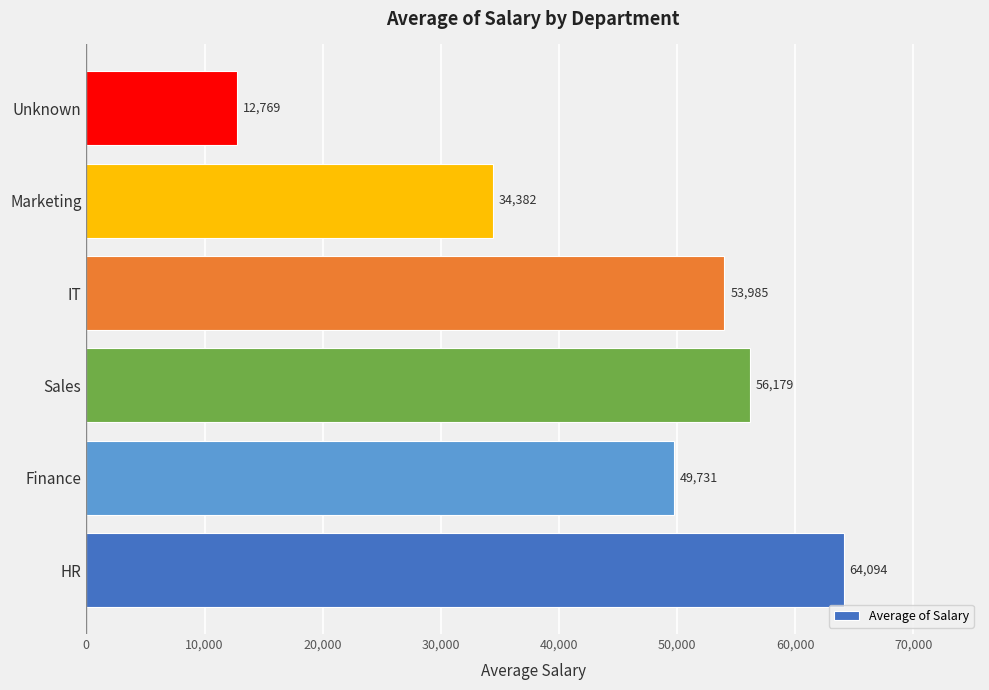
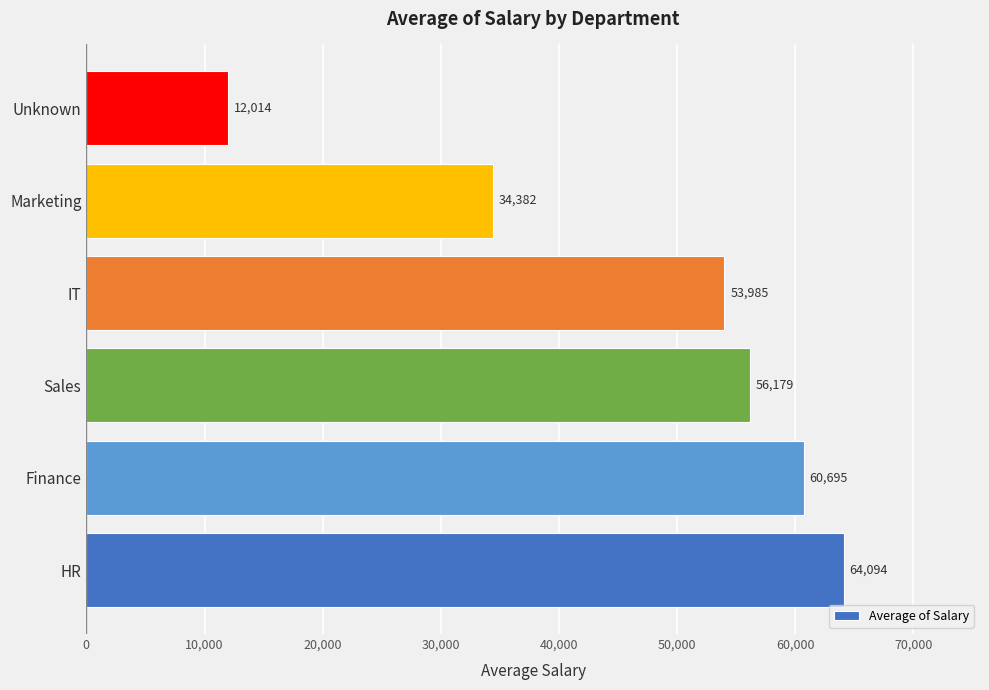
Unknown: 12,769 -> 12,014
Finance: 49,731 -> 60,695
